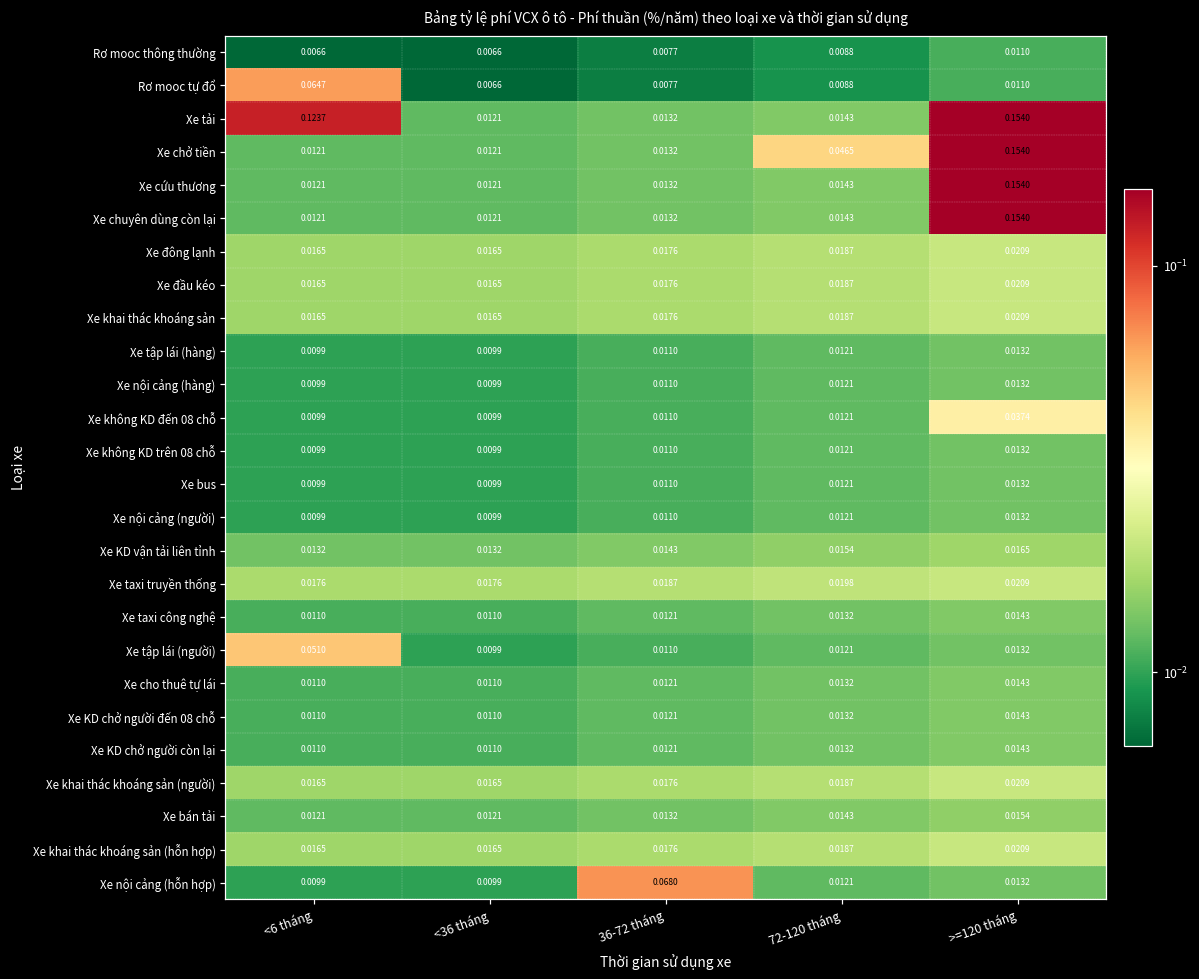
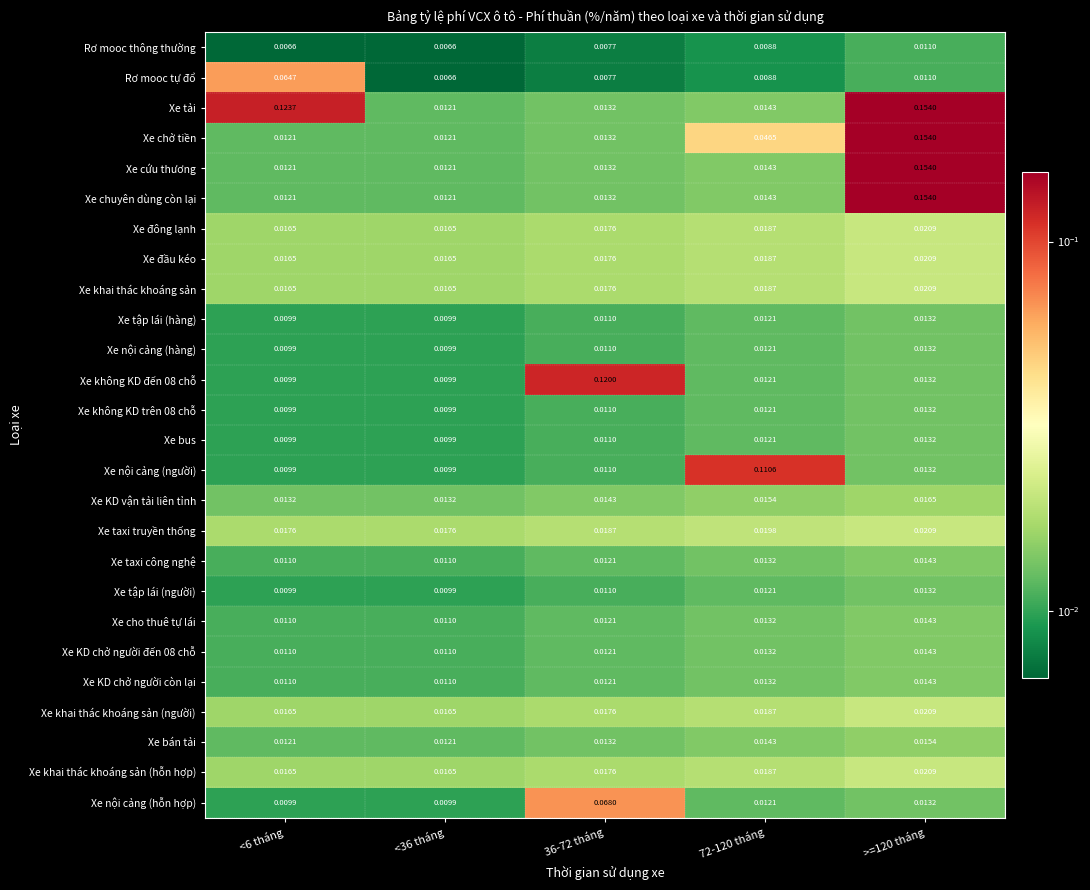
Xe không KD đến 08 chỗ, 36-72 tháng: 0.0110 -> 0.1200
Xe không KD đến 08 chỗ, >=120 tháng: 0.0374 -> 0.0132
Xe nội cảng (người), 72-120 tháng: 0.0121 -> 0.1106
Xe tập lái (người), <6 tháng: 0.0510 -> 0.0099
